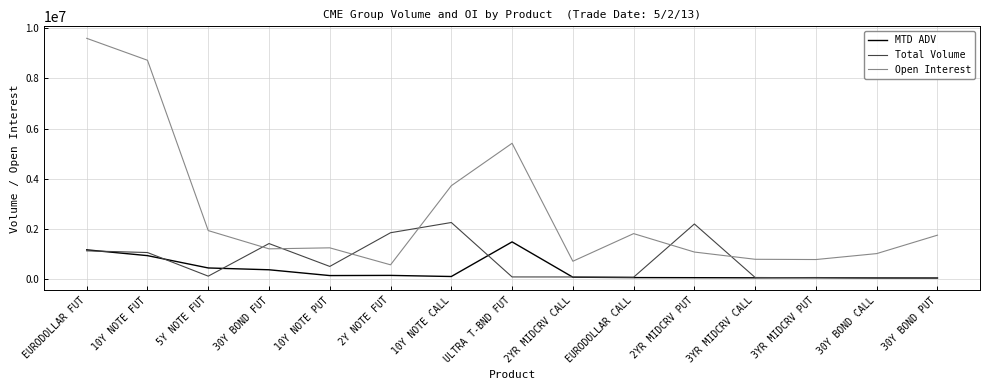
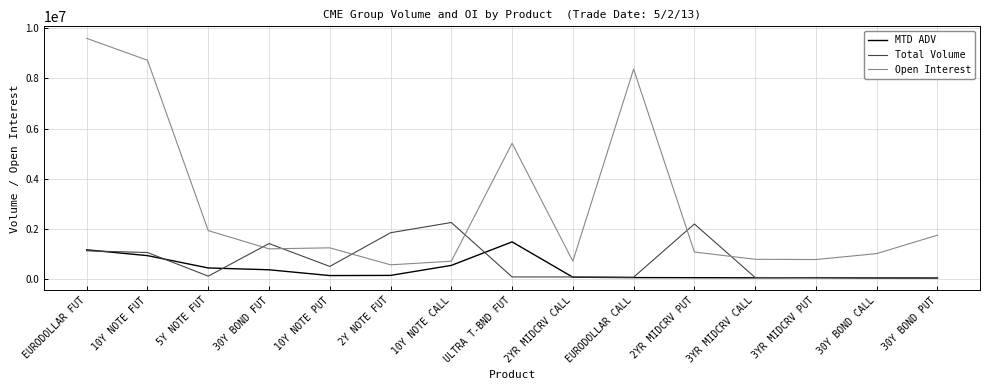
MTD ADV, 10Y NOTE CALL: 100000 -> 500000
Open Interest, 10Y NOTE CALL: 3700000 -> 700000
Open Interest, EURODOLLAR CALL: 1800000 -> 8400000
